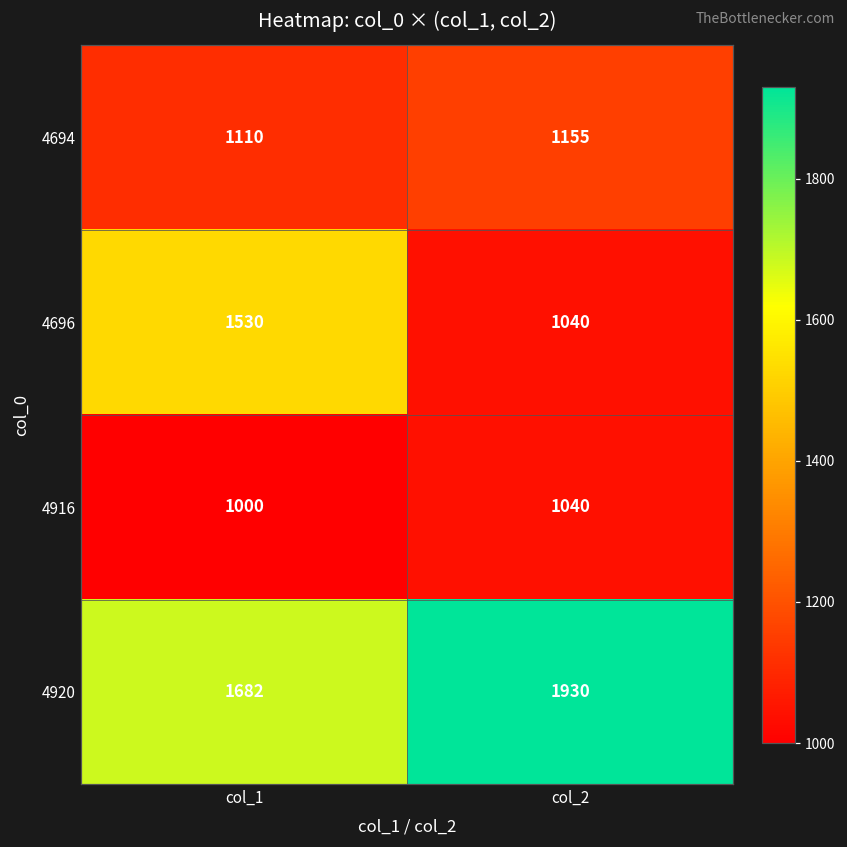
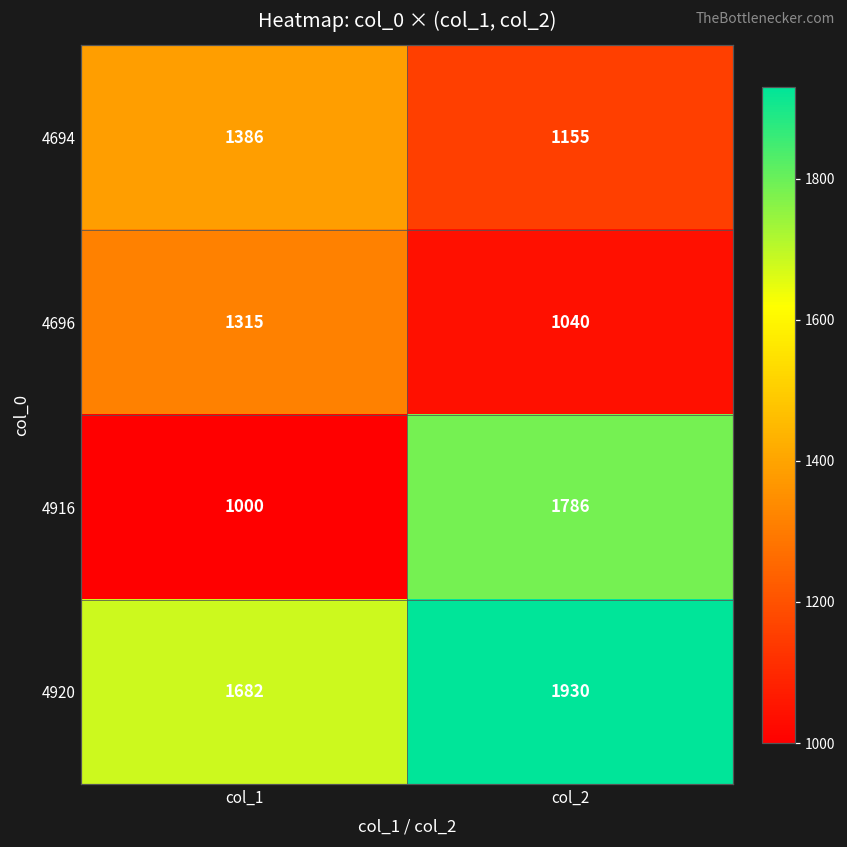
4694, col_1: 1110 -> 1386
4696, col_1: 1530 -> 1315
4916, col_2: 1040 -> 1786
